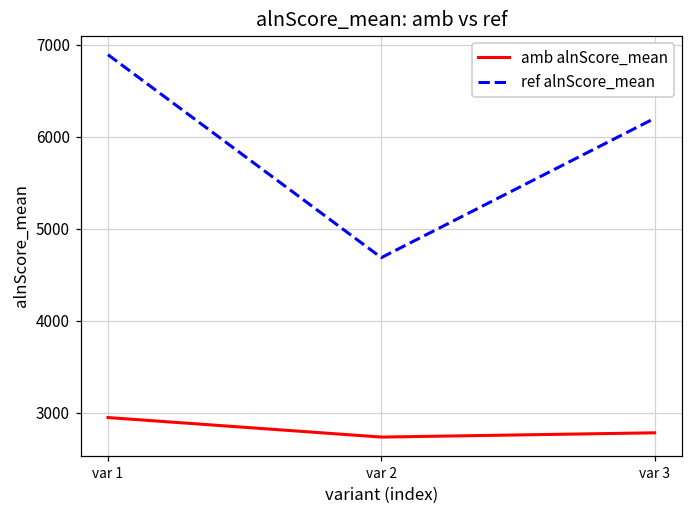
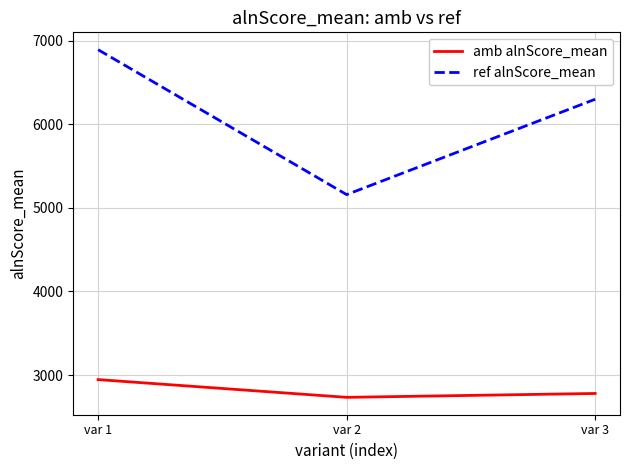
ref alnScore_mean, var 2: 4700 -> 5200
ref alnScore_mean, var 3: 6200 -> 6300
